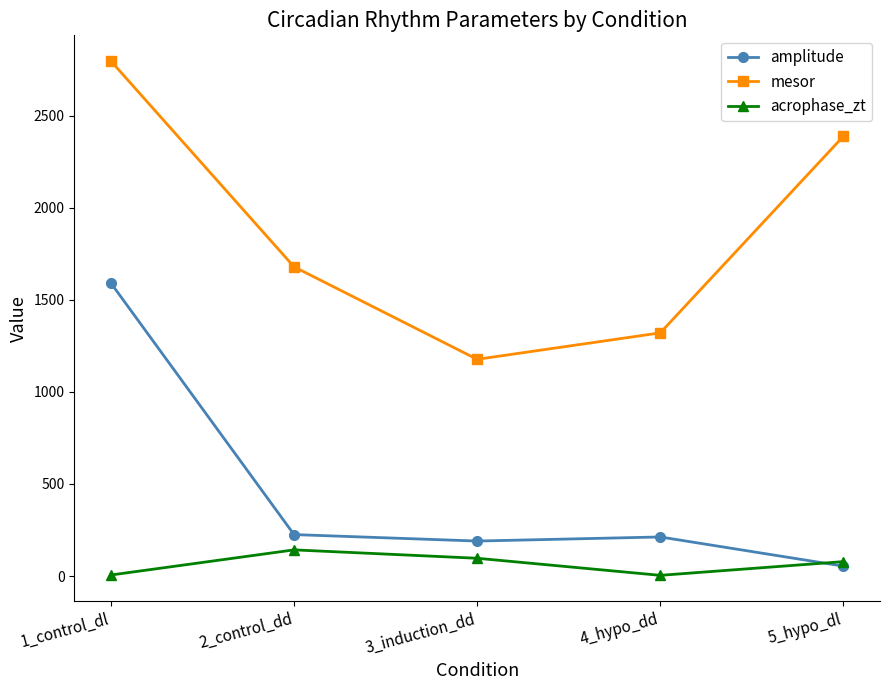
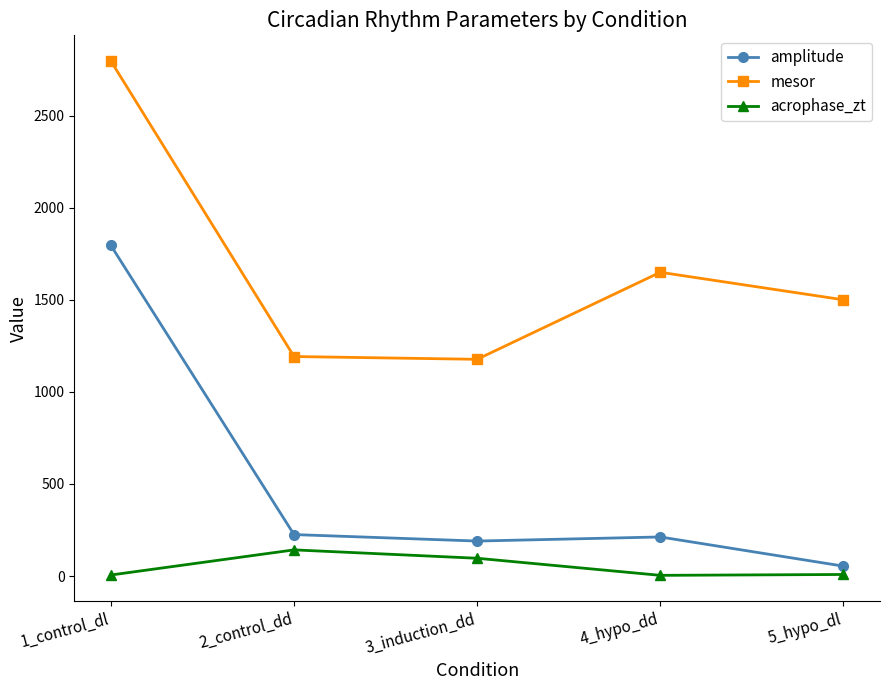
amplitude, 1_control_dl: 1590 -> 1800
mesor, 2_control_dd: 1680 -> 1190
mesor, 4_hypo_dd: 1320 -> 1650
mesor, 5_hypo_dl: 2390 -> 1500
acrophase_zt, 5_hypo_dl: 80 -> 10
